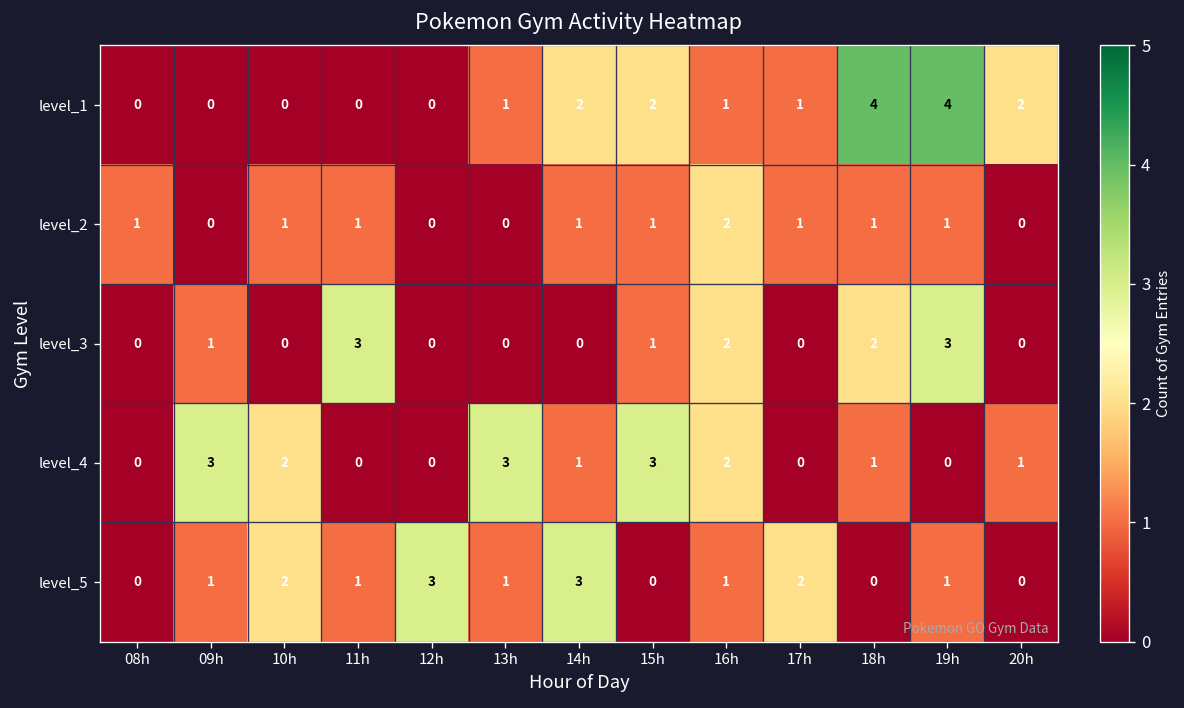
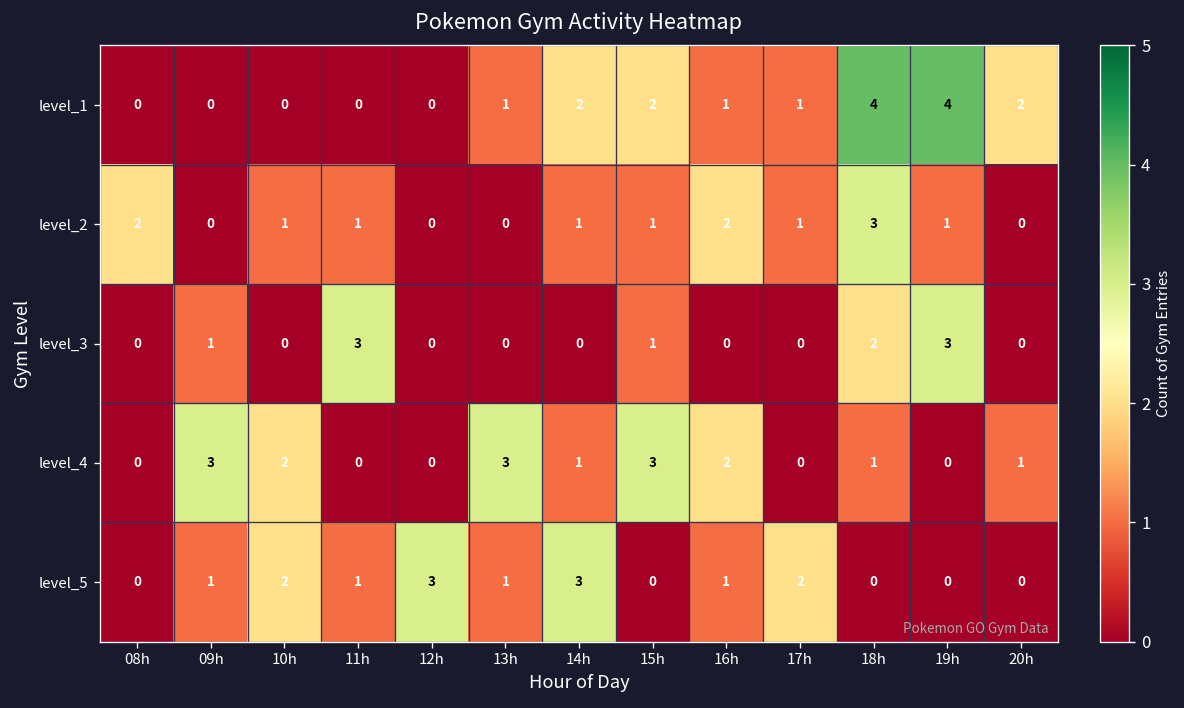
level_2, 08h: 1 -> 2
level_2, 18h: 1 -> 3
level_3, 16h: 2 -> 0
level_5, 19h: 1 -> 0
